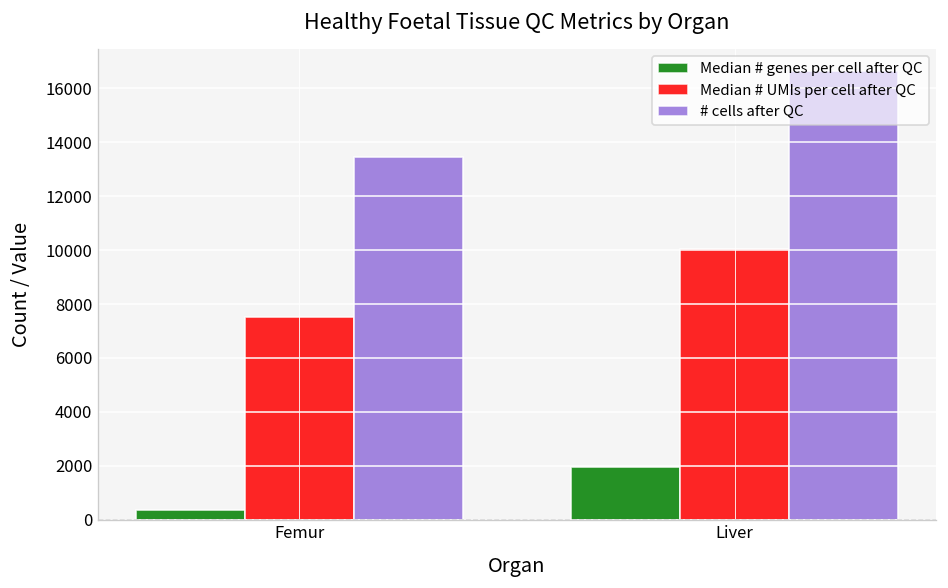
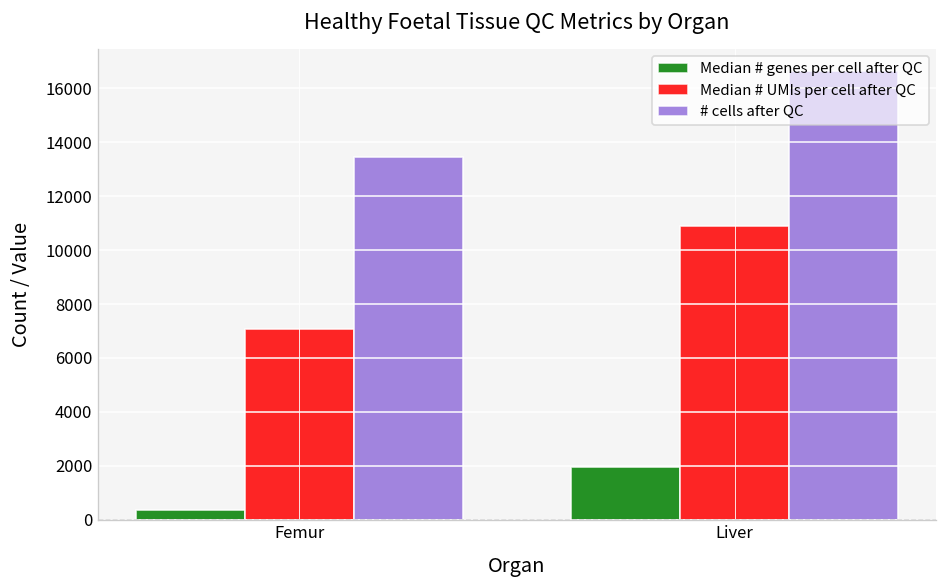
Median # UMIs per cell after QC, Femur: 7500 -> 7100
Median # UMIs per cell after QC, Liver: 10100 -> 10900
